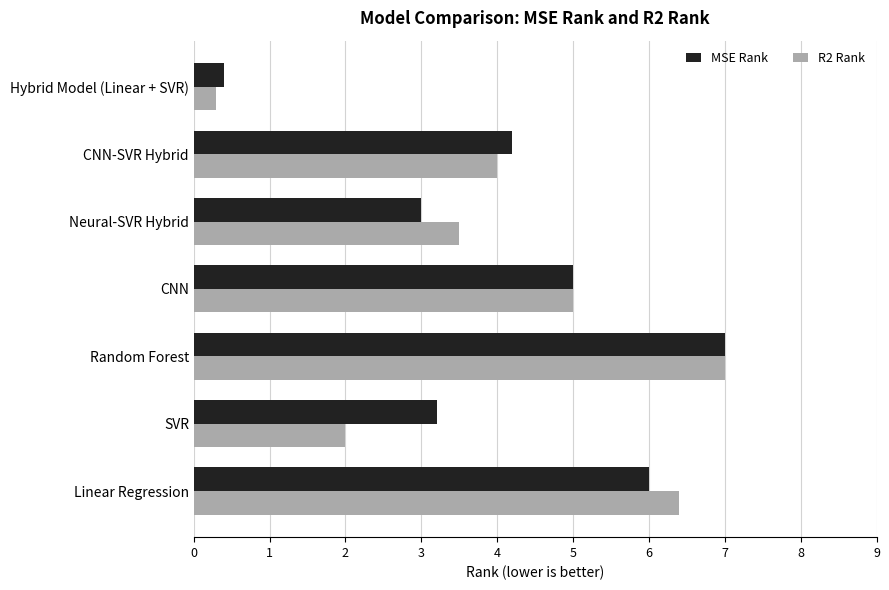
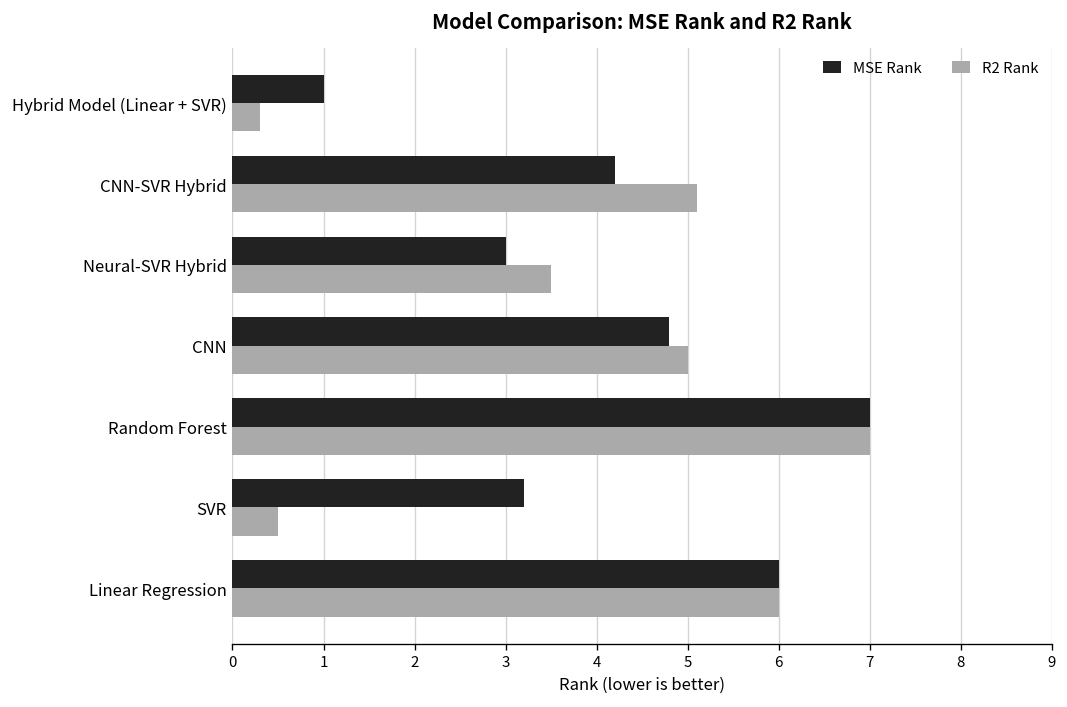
MSE Rank, Hybrid Model (Linear + SVR): 0.4 -> 1.0
R2 Rank, CNN-SVR Hybrid: 4.0 -> 5.1
MSE Rank, CNN: 5.0 -> 4.8
R2 Rank, SVR: 2.0 -> 0.5
R2 Rank, Linear Regression: 6.4 -> 6.0
